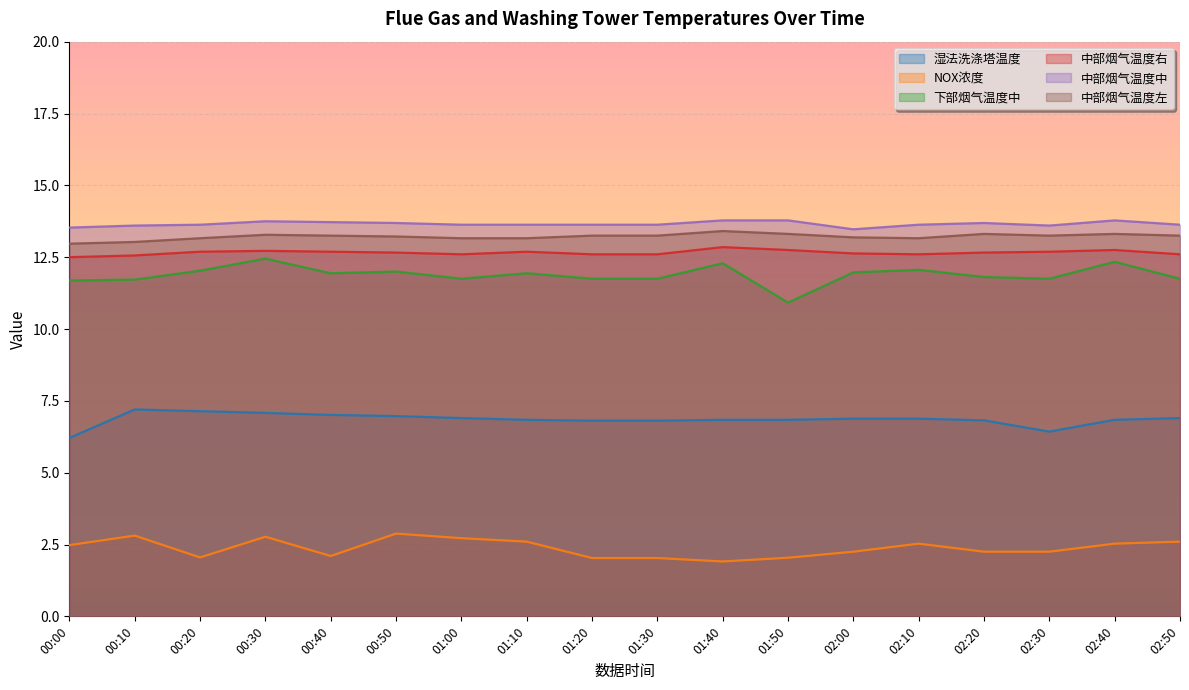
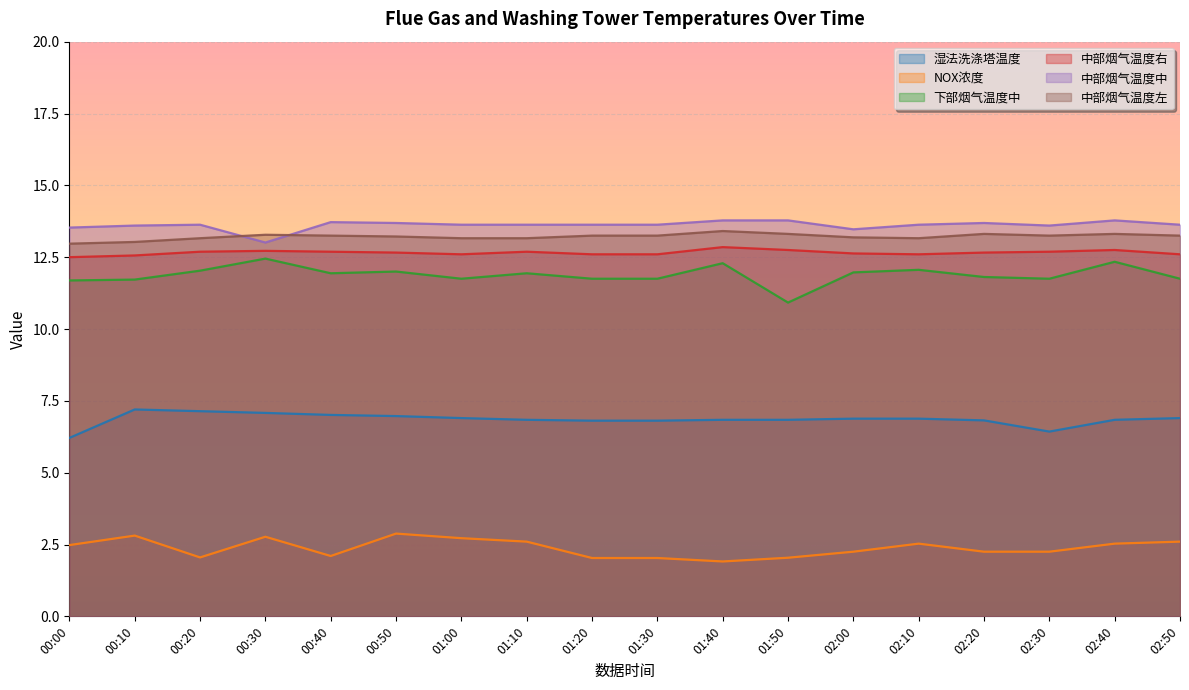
中部烟气温度中, 00:30: 13.8 -> 13.0
